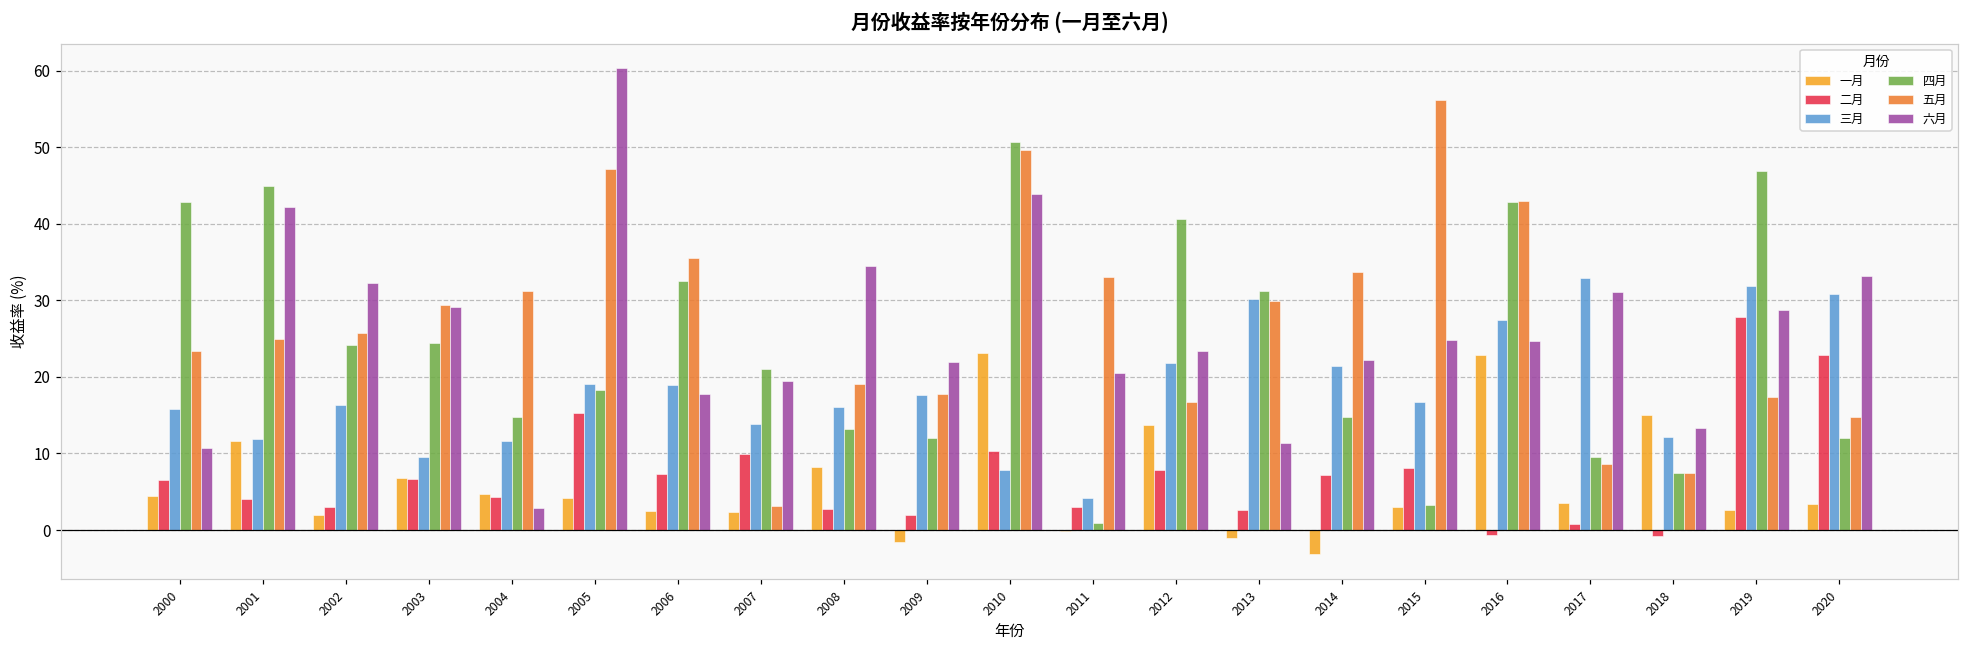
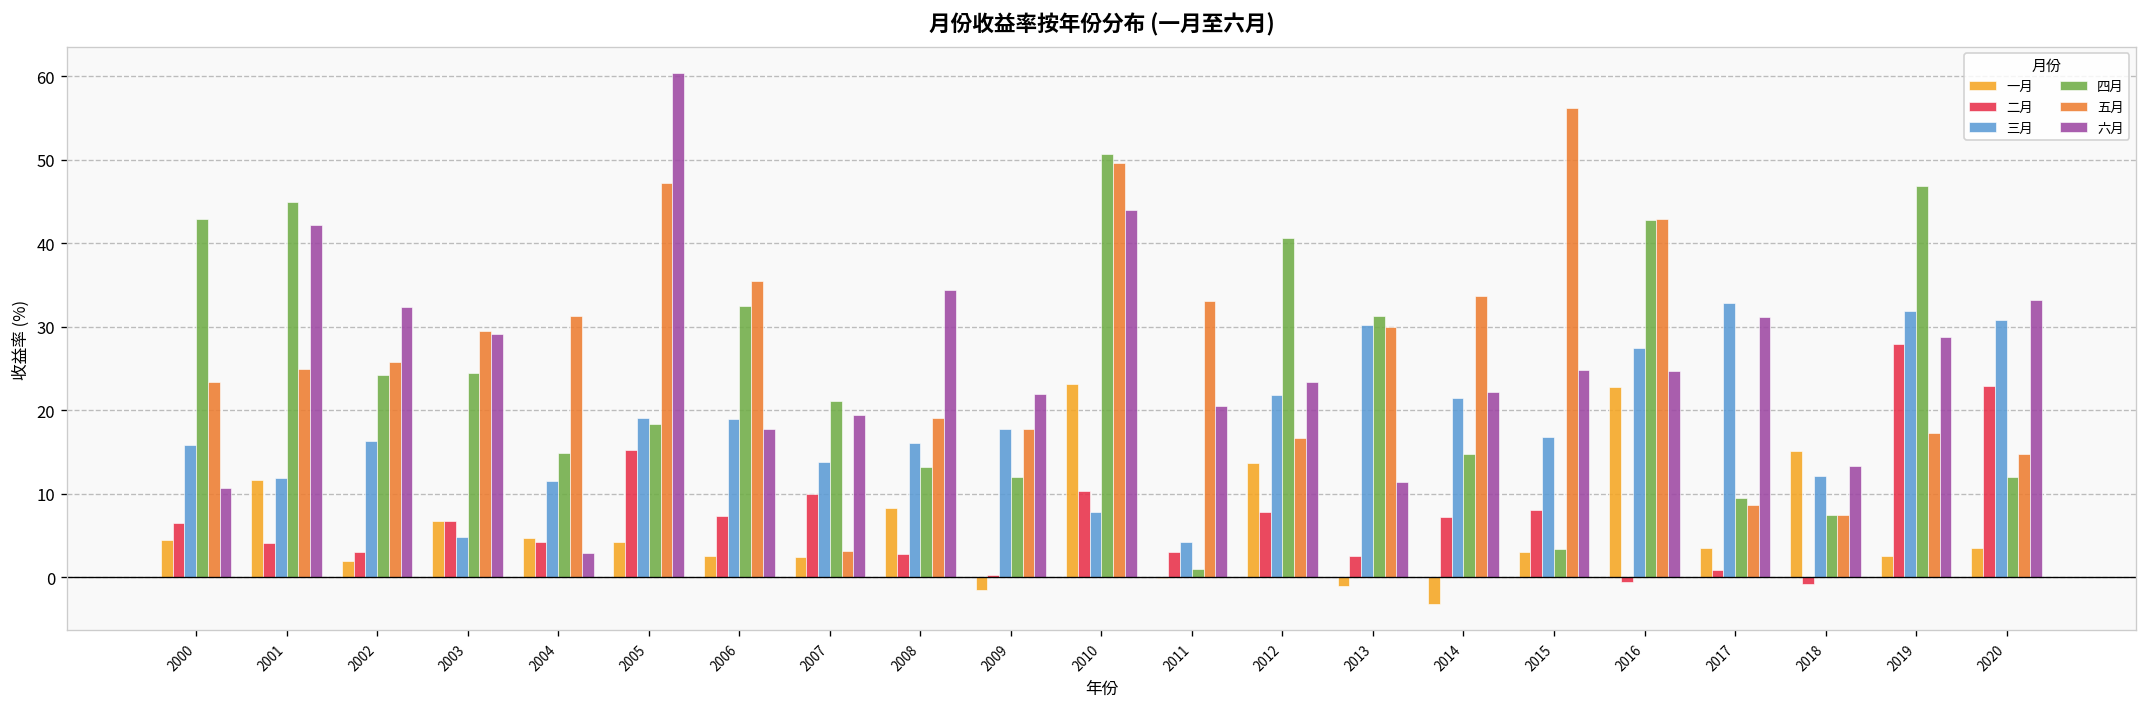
三月, 2003: 10 -> 5
二月, 2009: 2 -> 0
